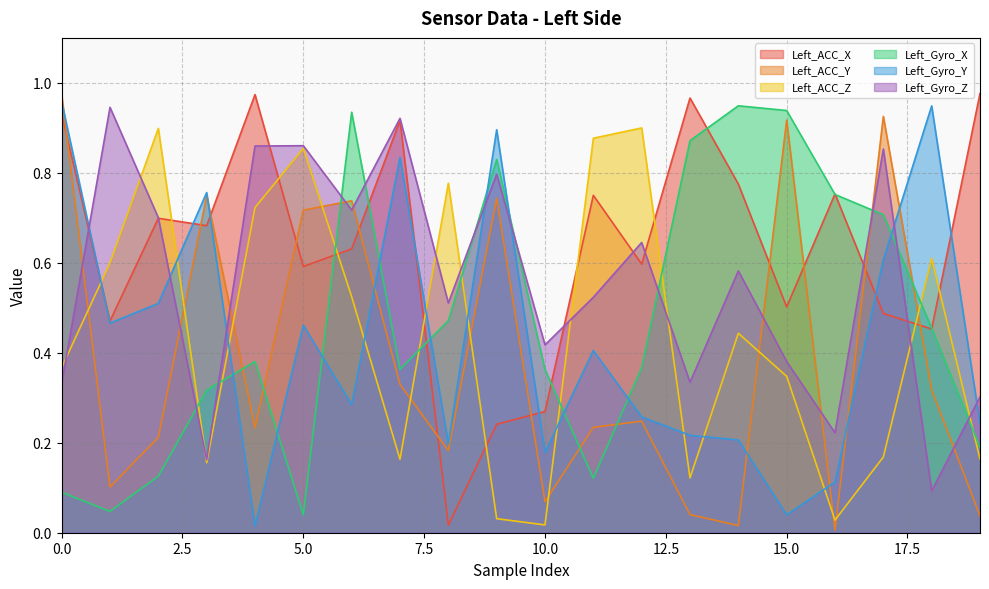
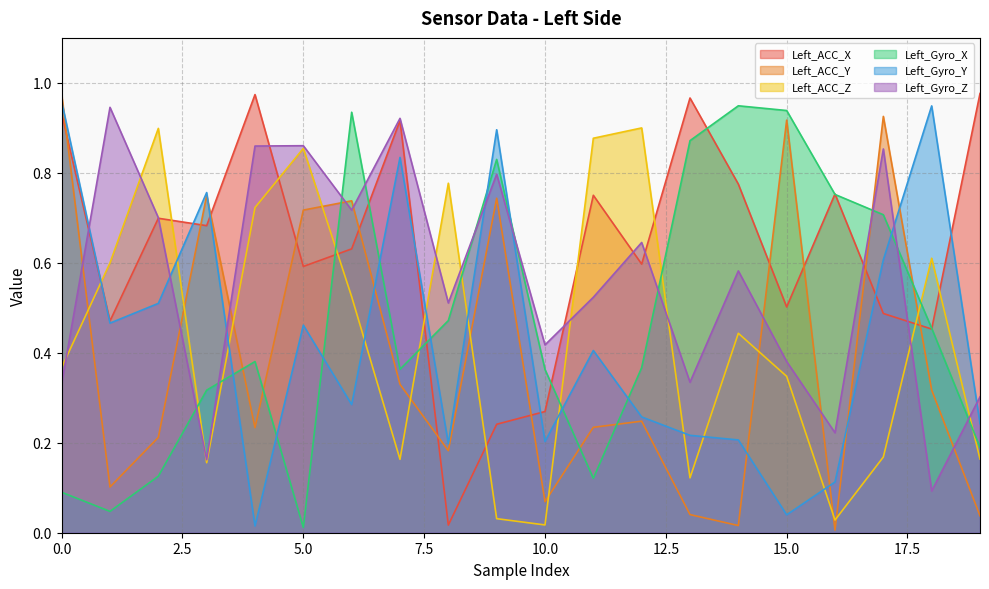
Left_Gyro_X, 5.0: 0.04 -> 0.01
Left_Gyro_Y, 10.0: 0.18 -> 0.20
